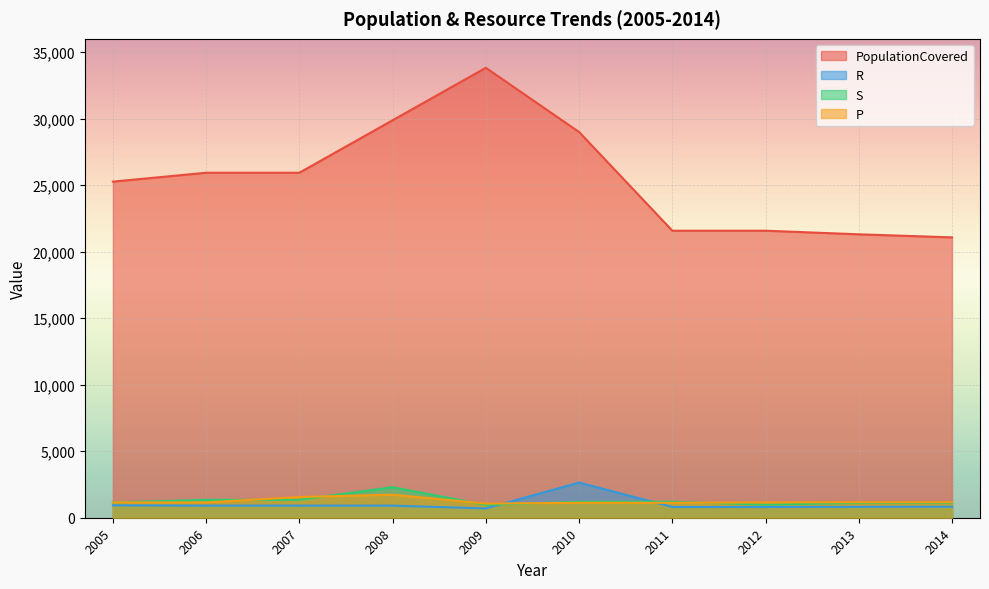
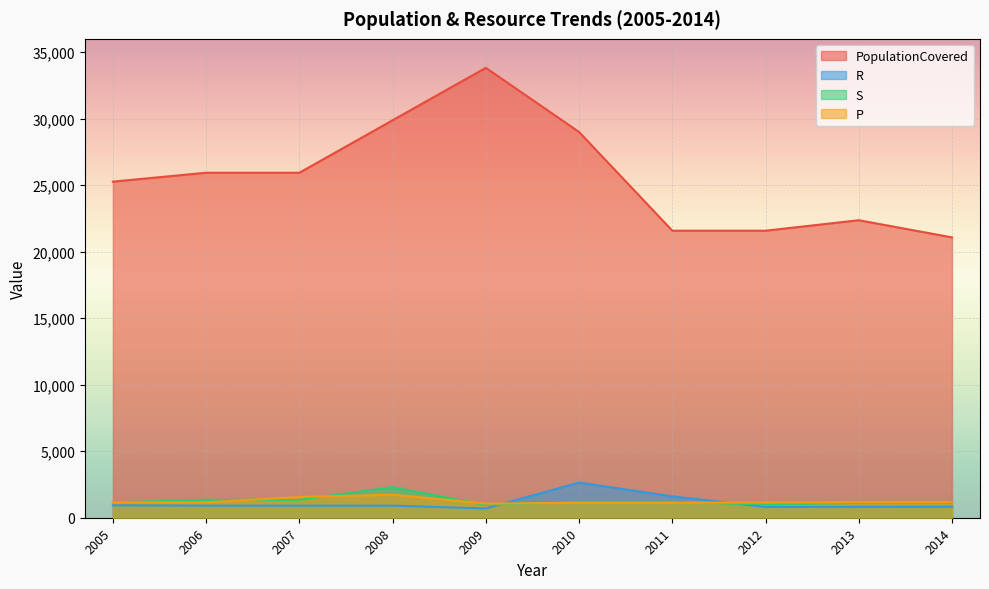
R, 2011: 800 -> 1,600
PopulationCovered, 2013: 21,300 -> 22,400
